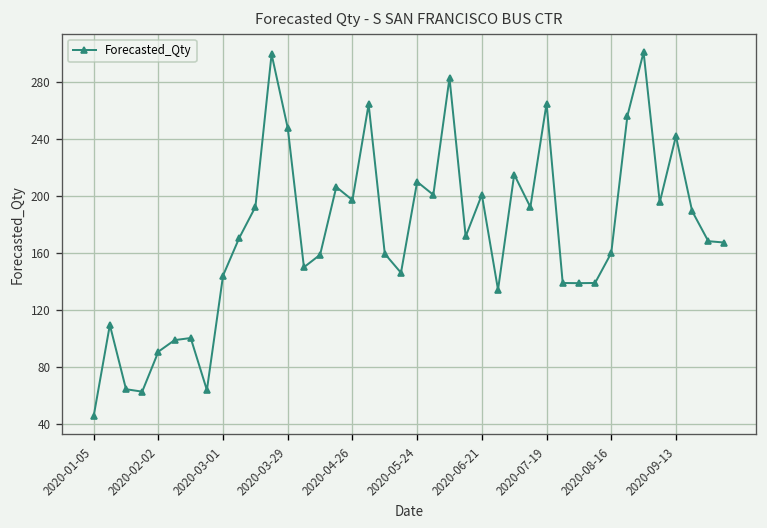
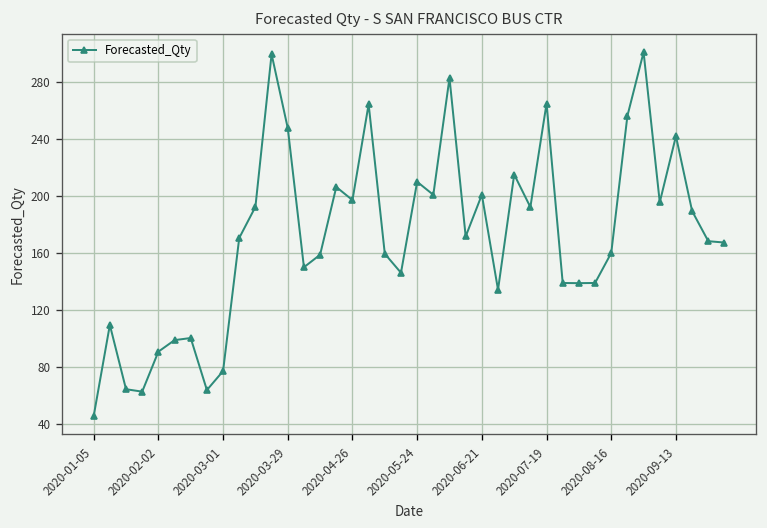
2020-03-01: 144 -> 77
